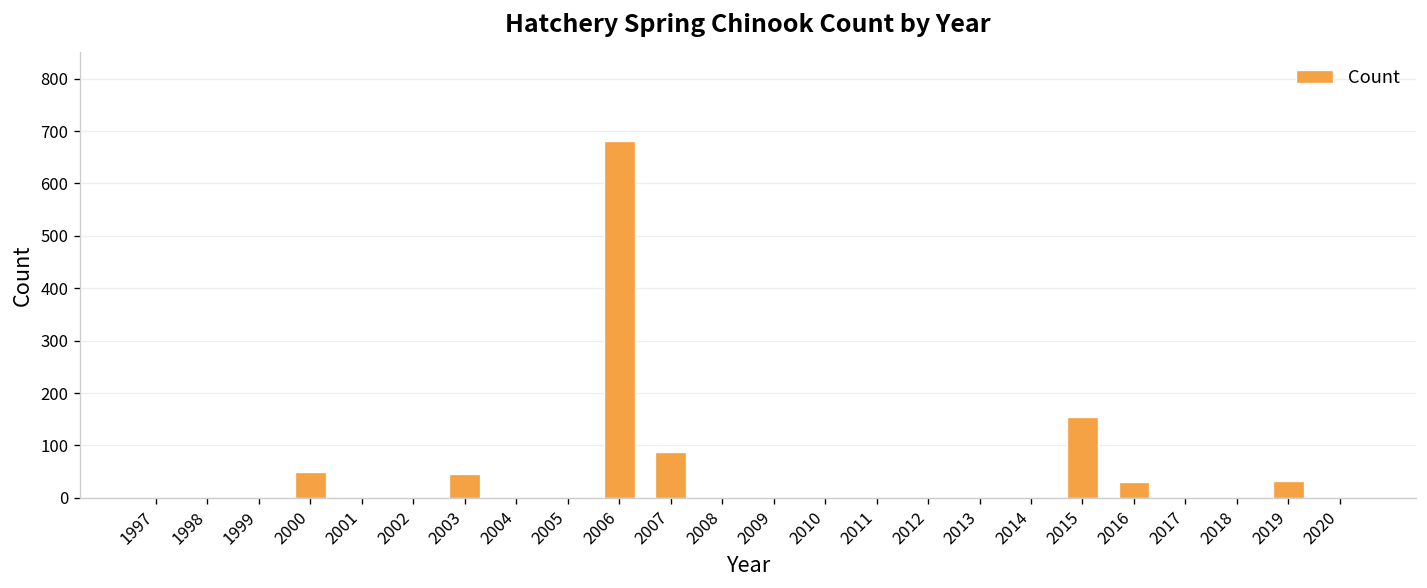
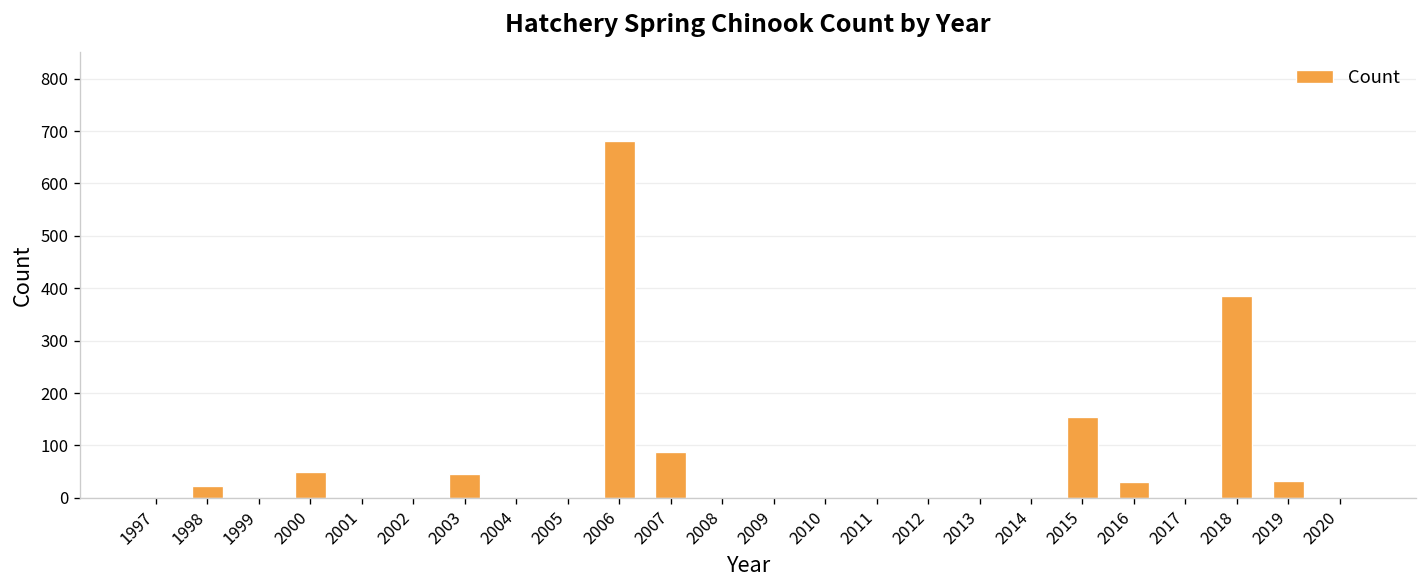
1998: 0 -> 20
2018: 0 -> 390
